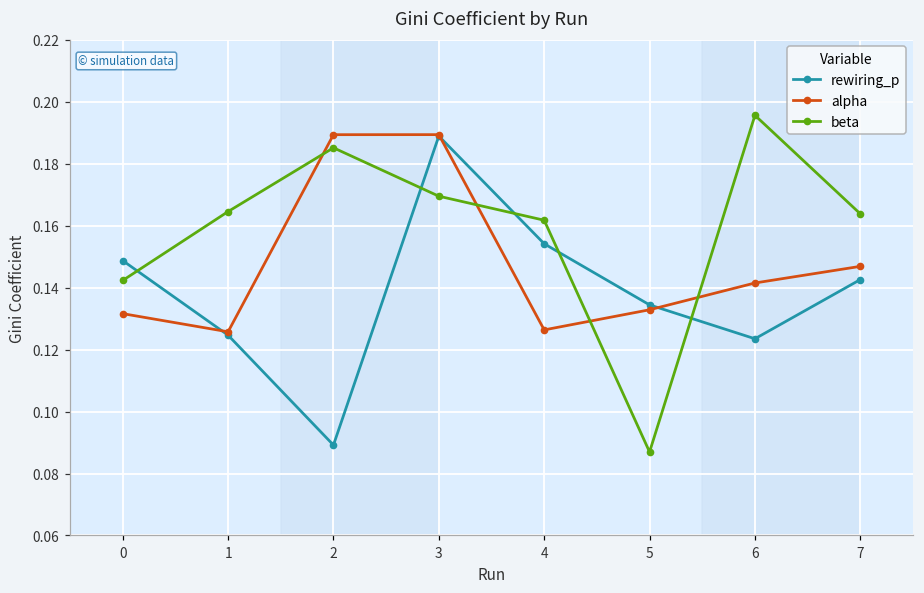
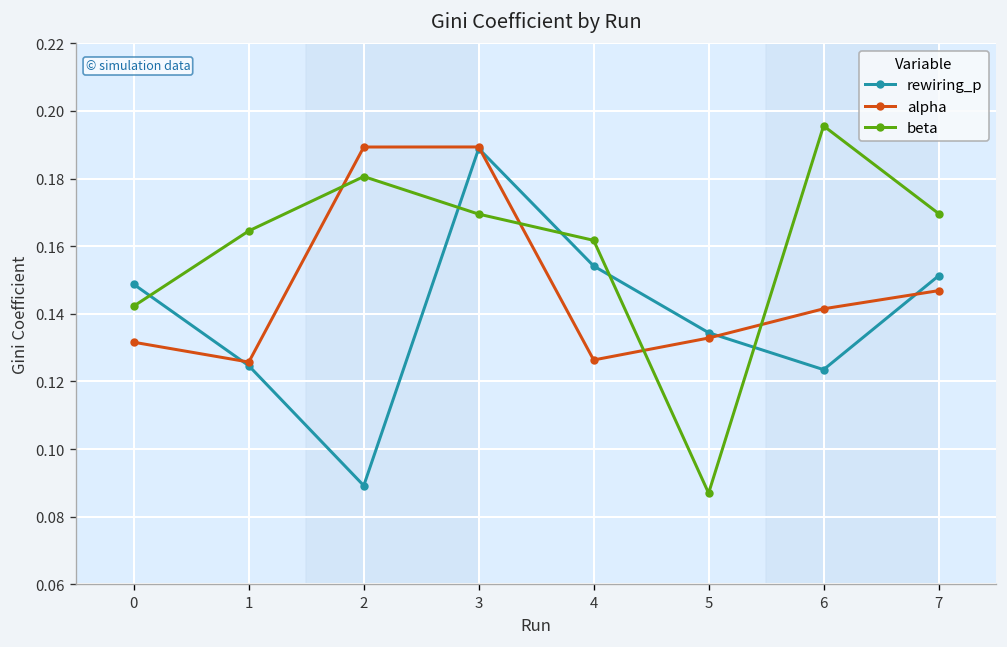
beta, 2: 0.185 -> 0.181
rewiring_p, 7: 0.143 -> 0.151
beta, 7: 0.164 -> 0.170
